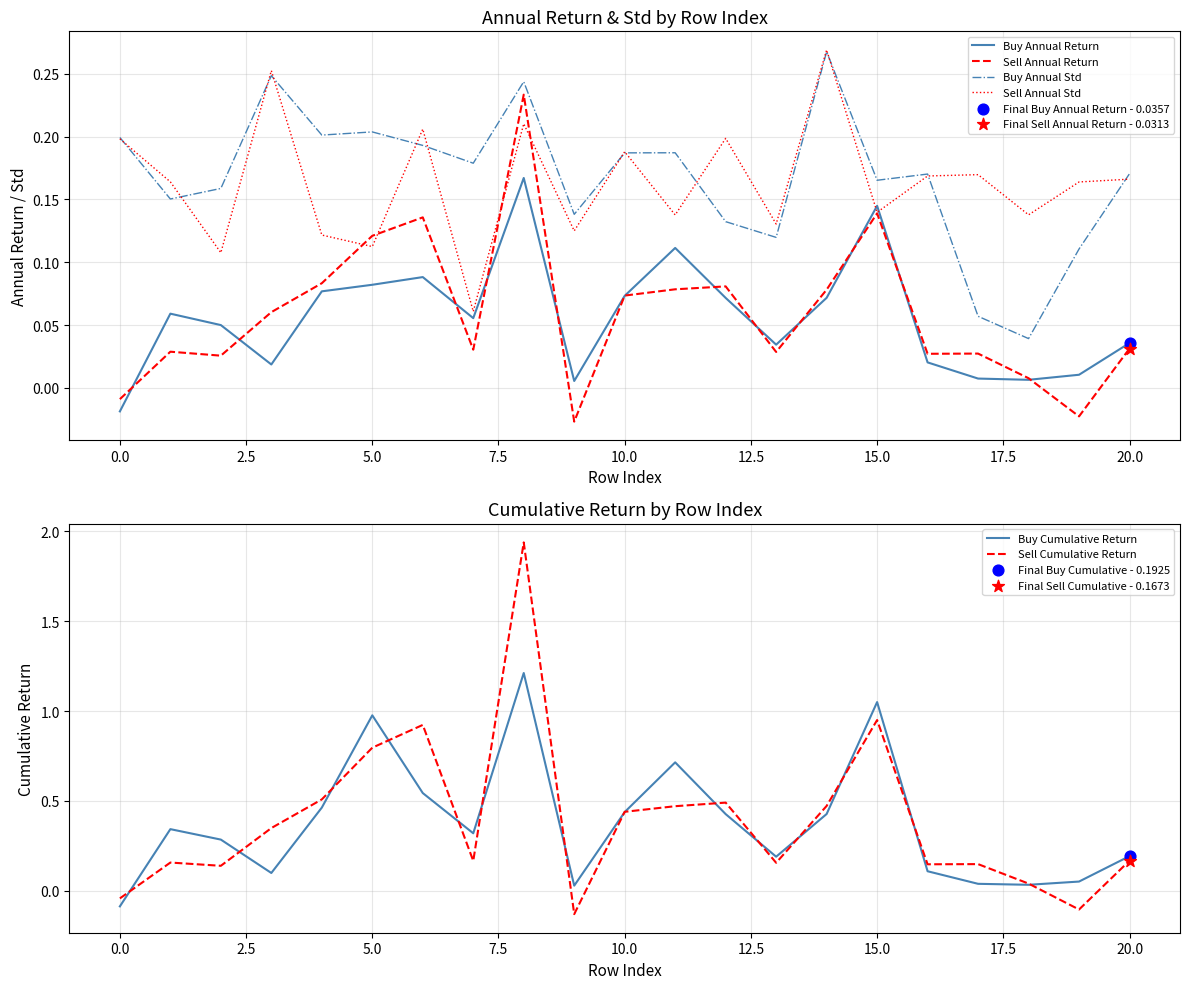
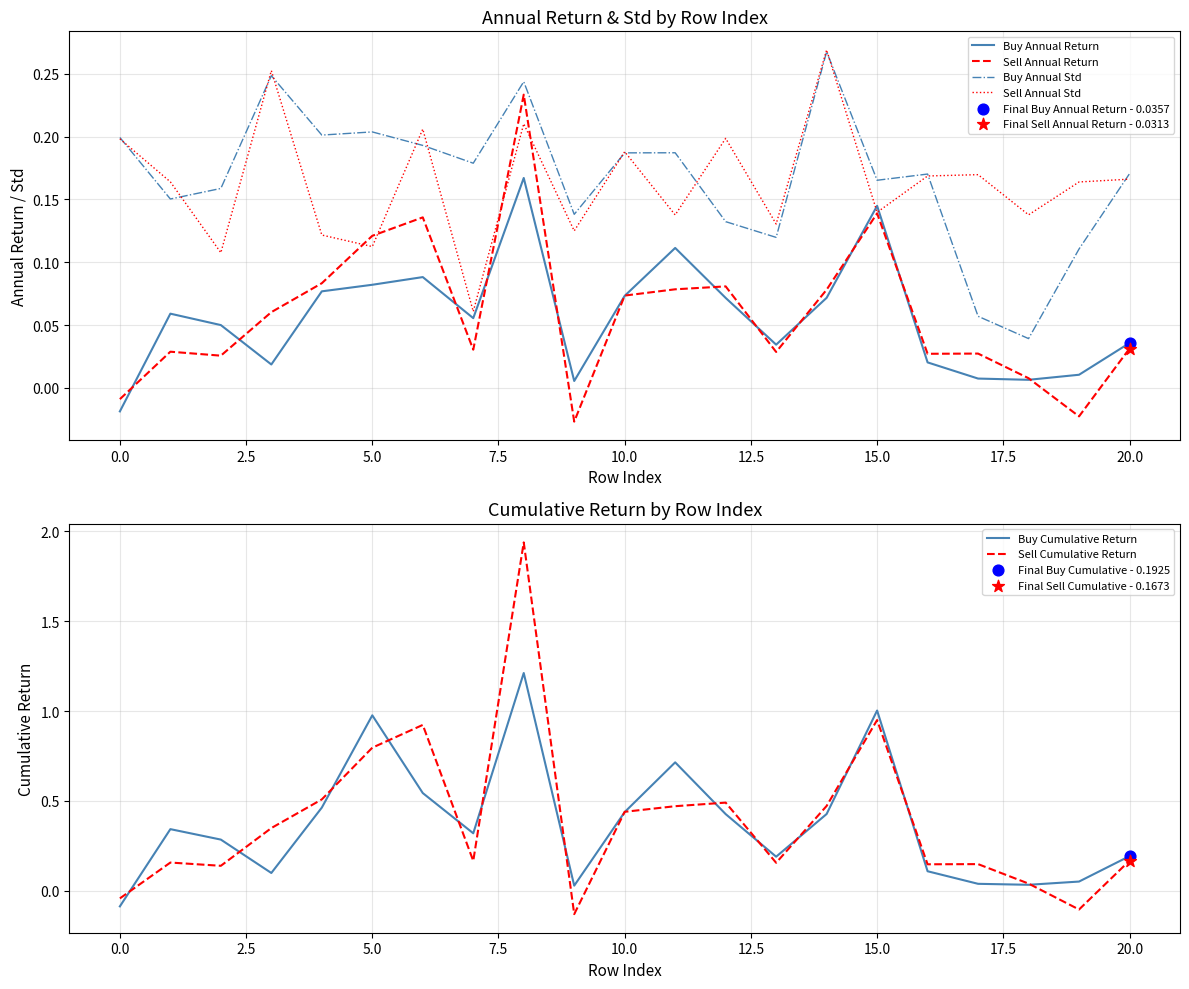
Cumulative Return by Row Index, Buy Cumulative Return, 15.0: 1.05 -> 1.00
